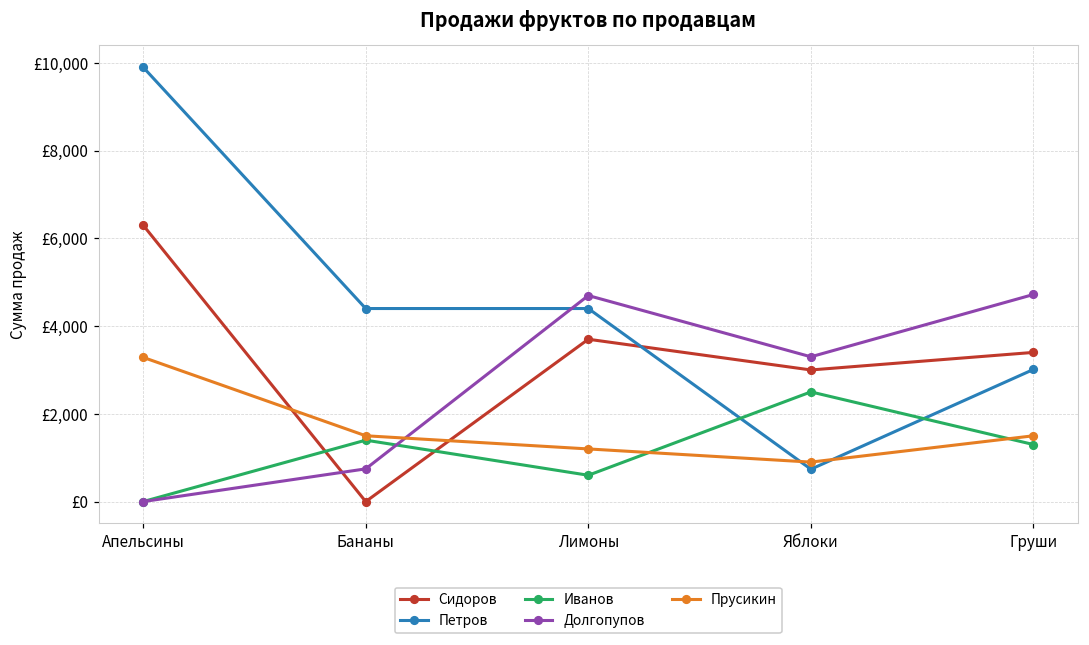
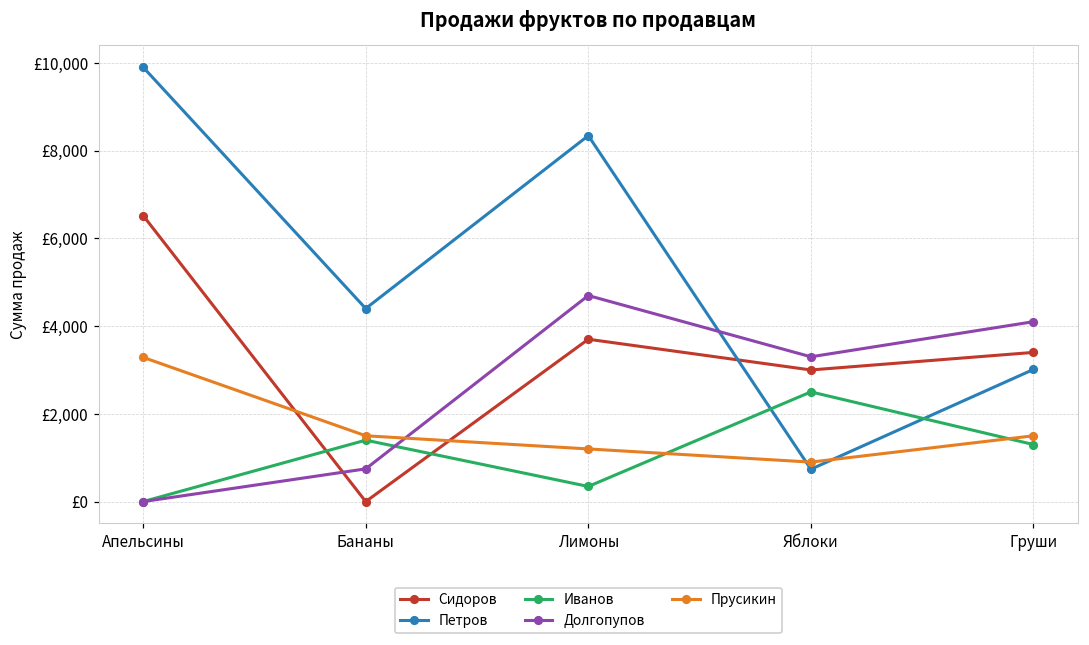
Сидоров, Апельсины: £6,300 -> £6,500
Петров, Лимоны: £4,400 -> £8,300
Иванов, Лимоны: £600 -> £300
Долгопупов, Груши: £4,700 -> £4,100
